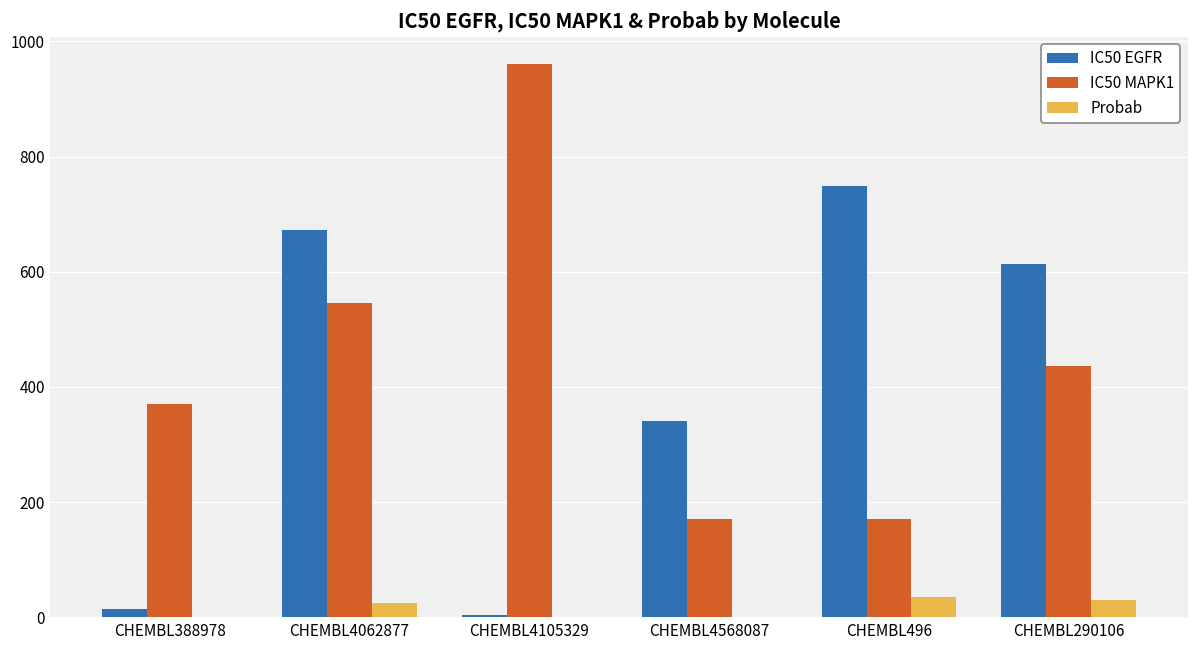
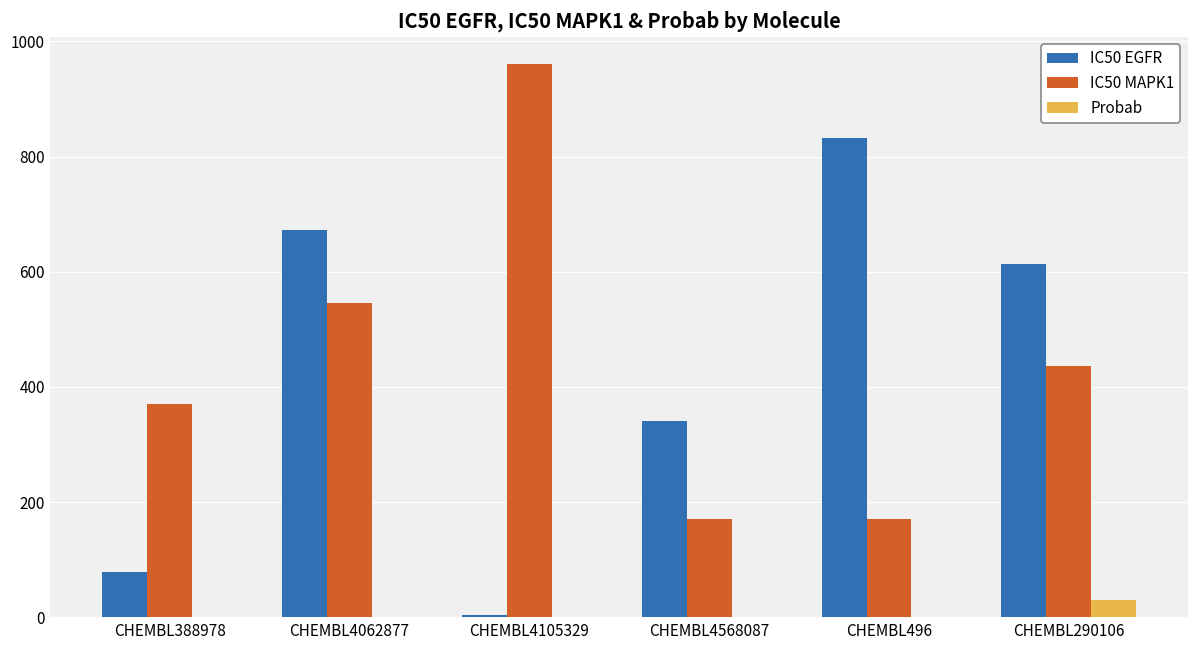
IC50 EGFR, CHEMBL388978: 10 -> 80
Probab, CHEMBL4062877: 30 -> 0
IC50 EGFR, CHEMBL496: 750 -> 830
Probab, CHEMBL496: 40 -> 0
